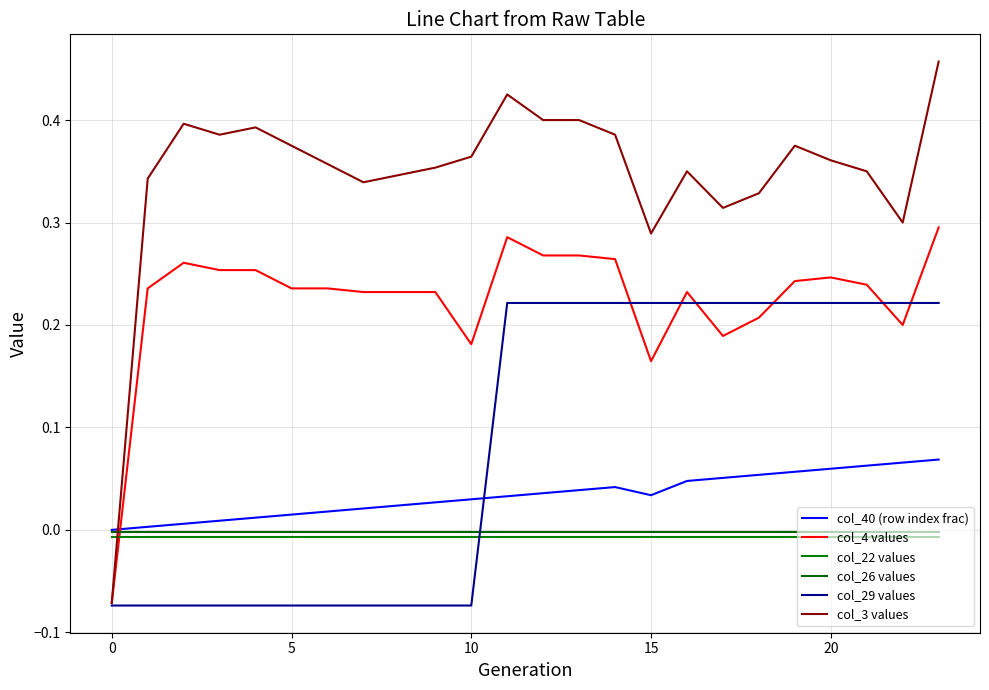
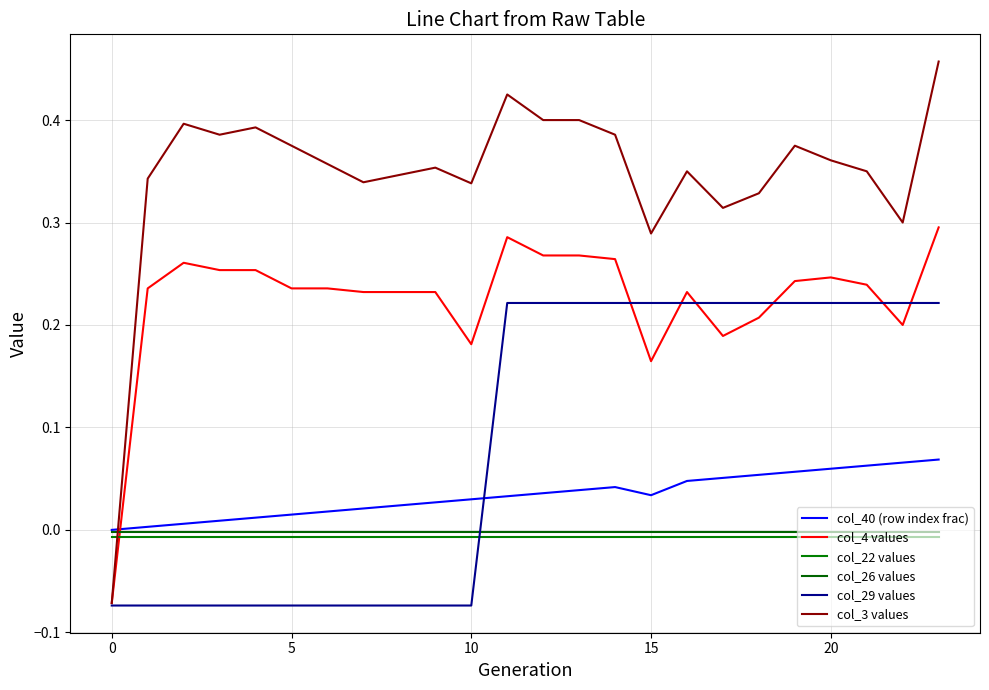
col_3 values, 10: 0.364 -> 0.338
